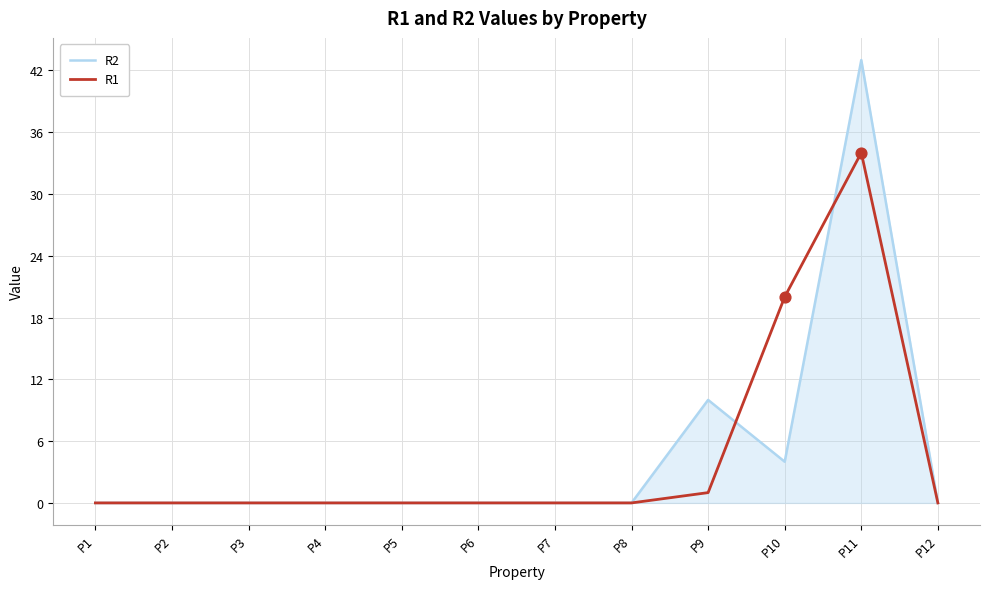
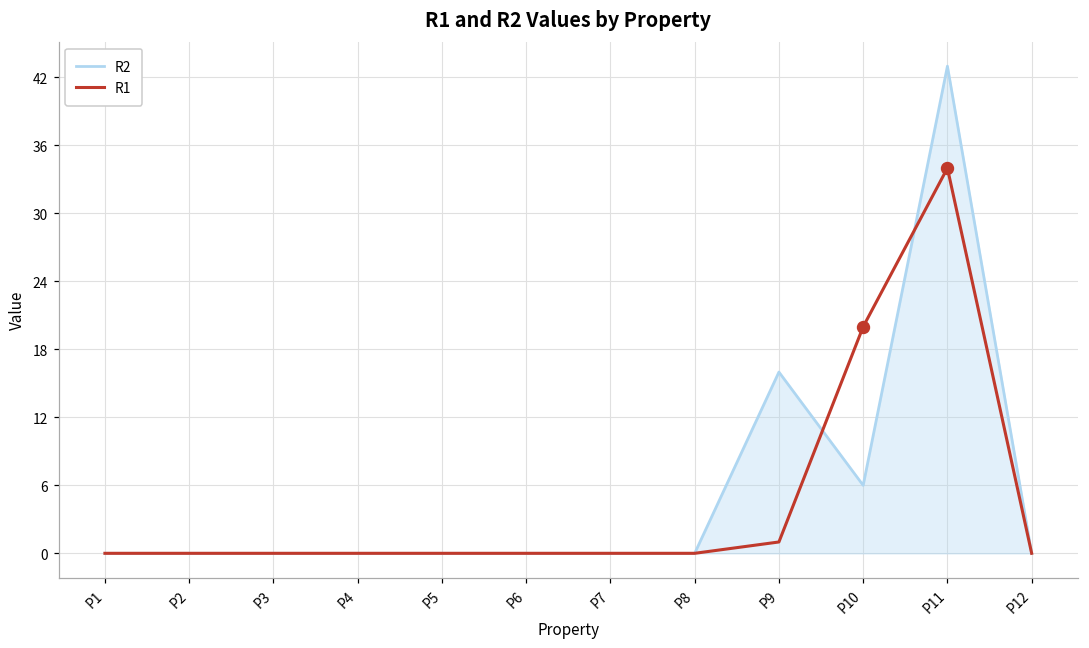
R2, P9: 10 -> 16
R2, P10: 4 -> 6
